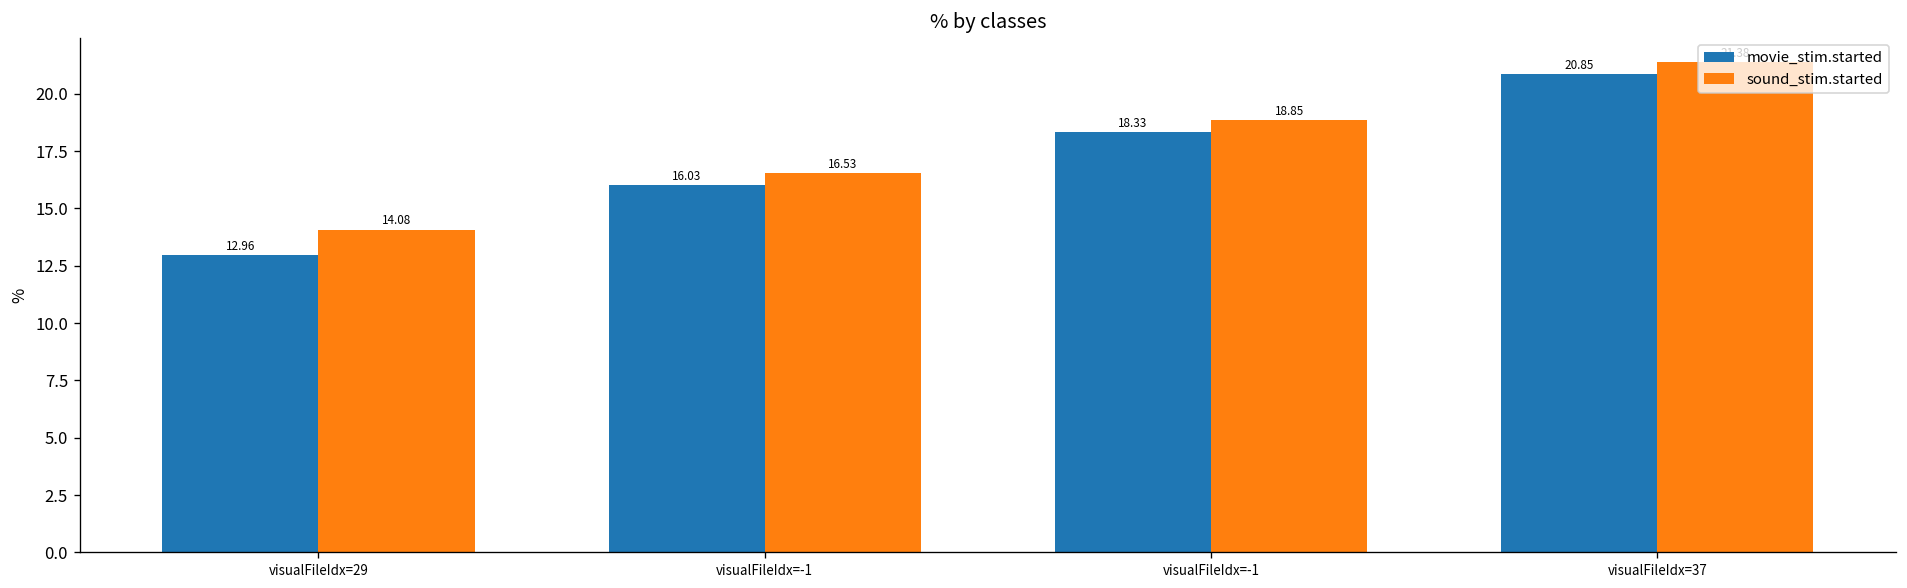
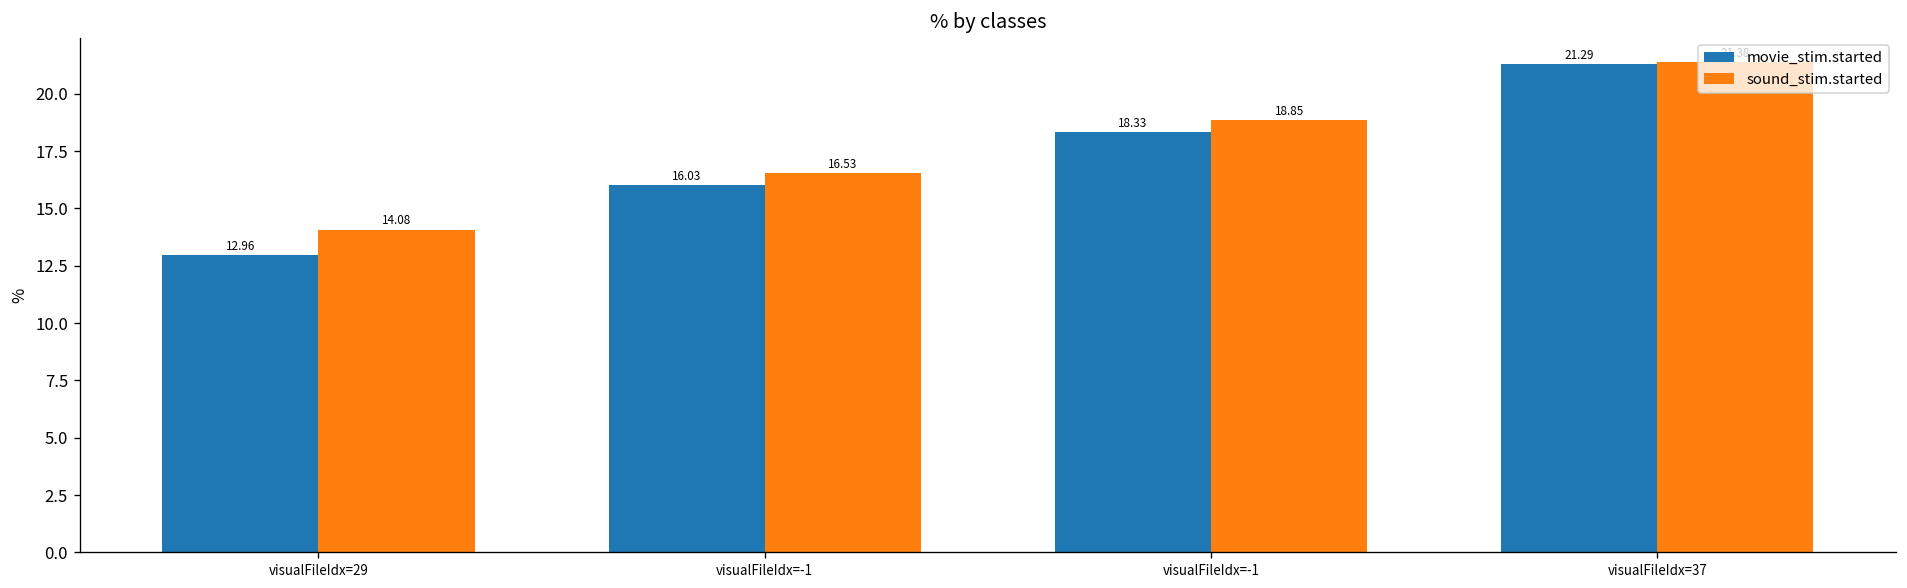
movie_stim.started, visualFileIdx=37: 20.85 -> 21.29
